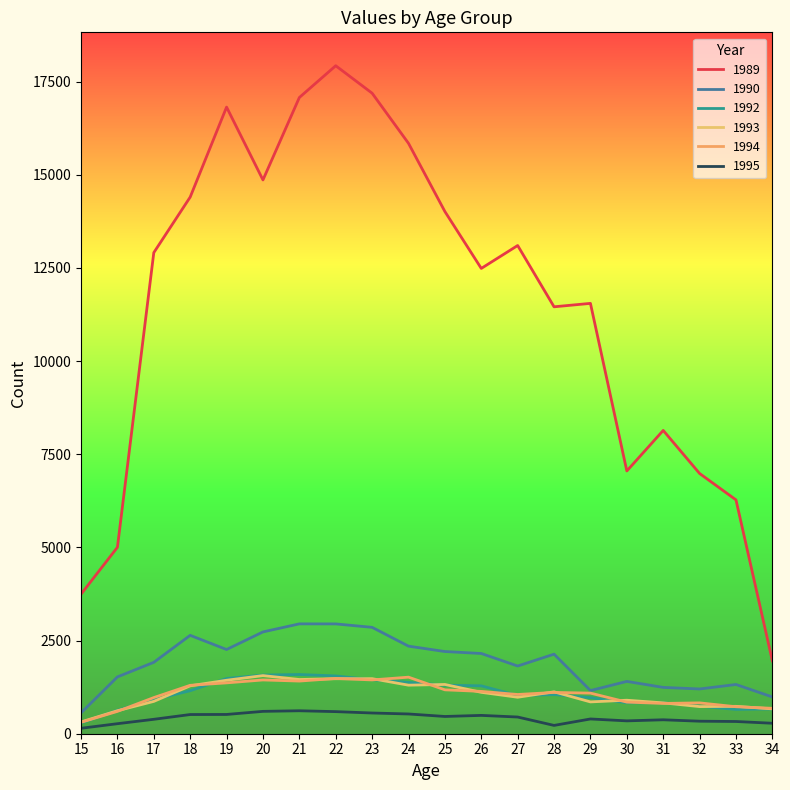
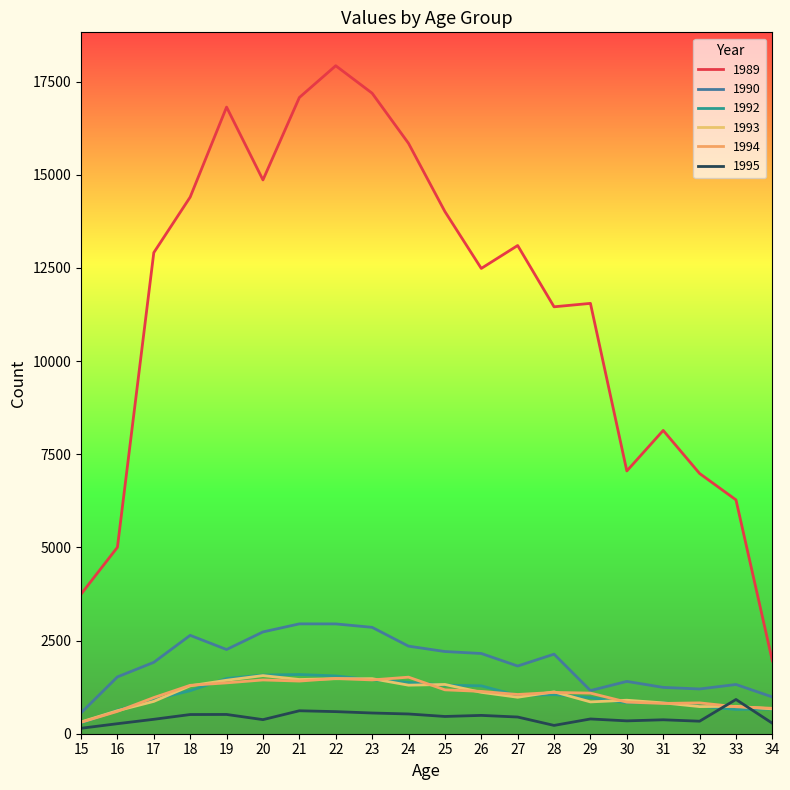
1995, 20: 600 -> 400
1995, 33: 300 -> 900
